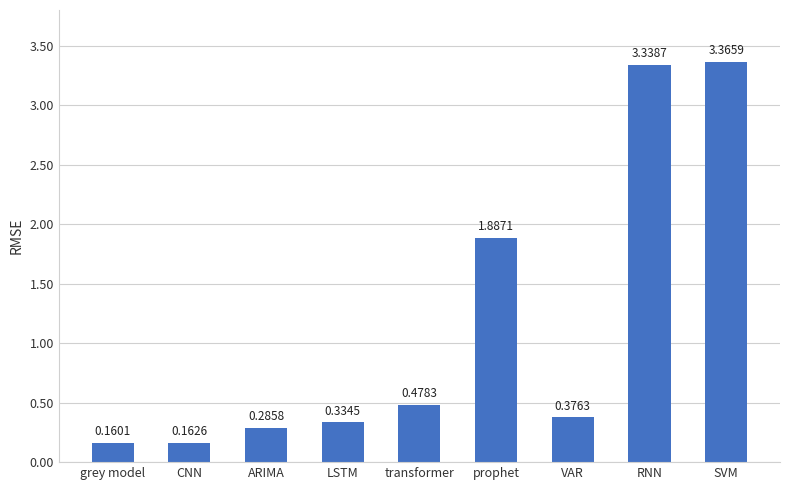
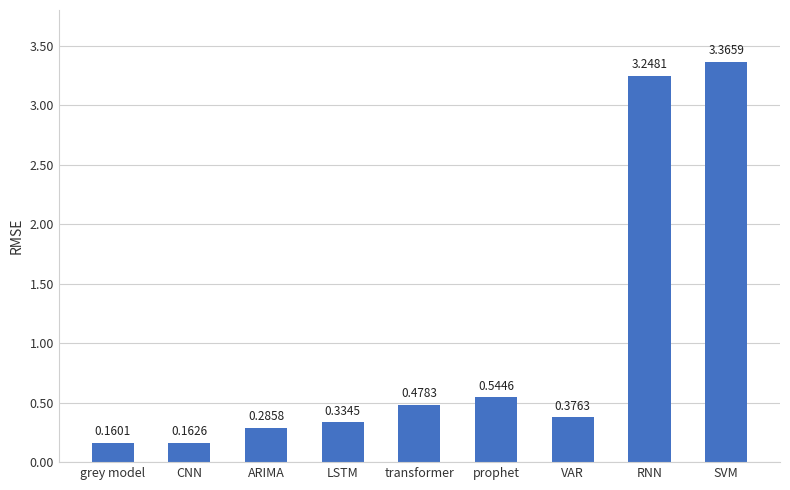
prophet: 1.8871 -> 0.5446
RNN: 3.3387 -> 3.2481
